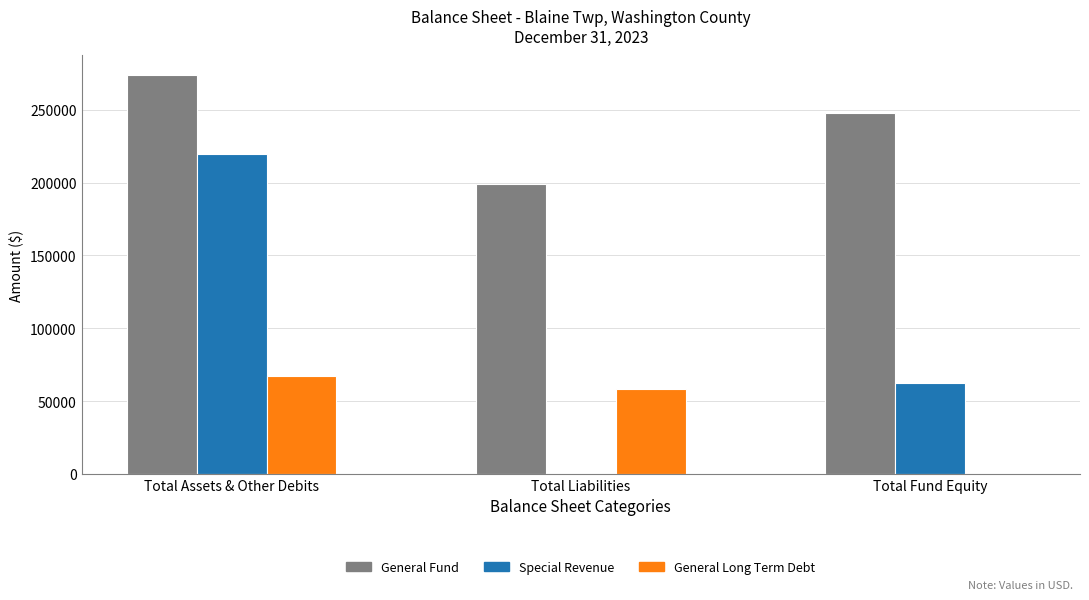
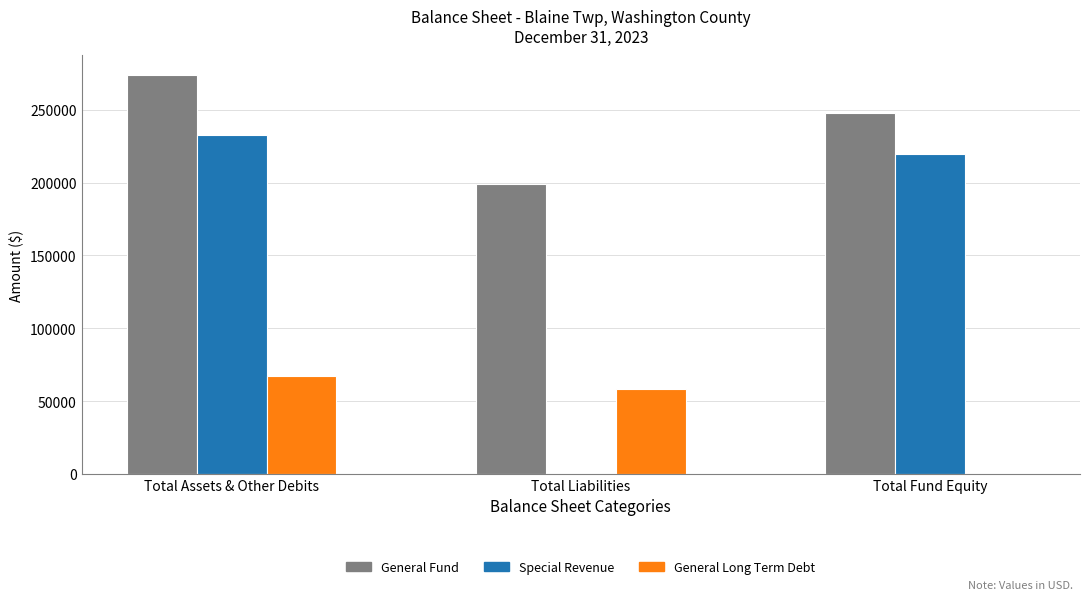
Special Revenue, Total Assets & Other Debits: 219000 -> 232000
Special Revenue, Total Fund Equity: 62000 -> 219000
